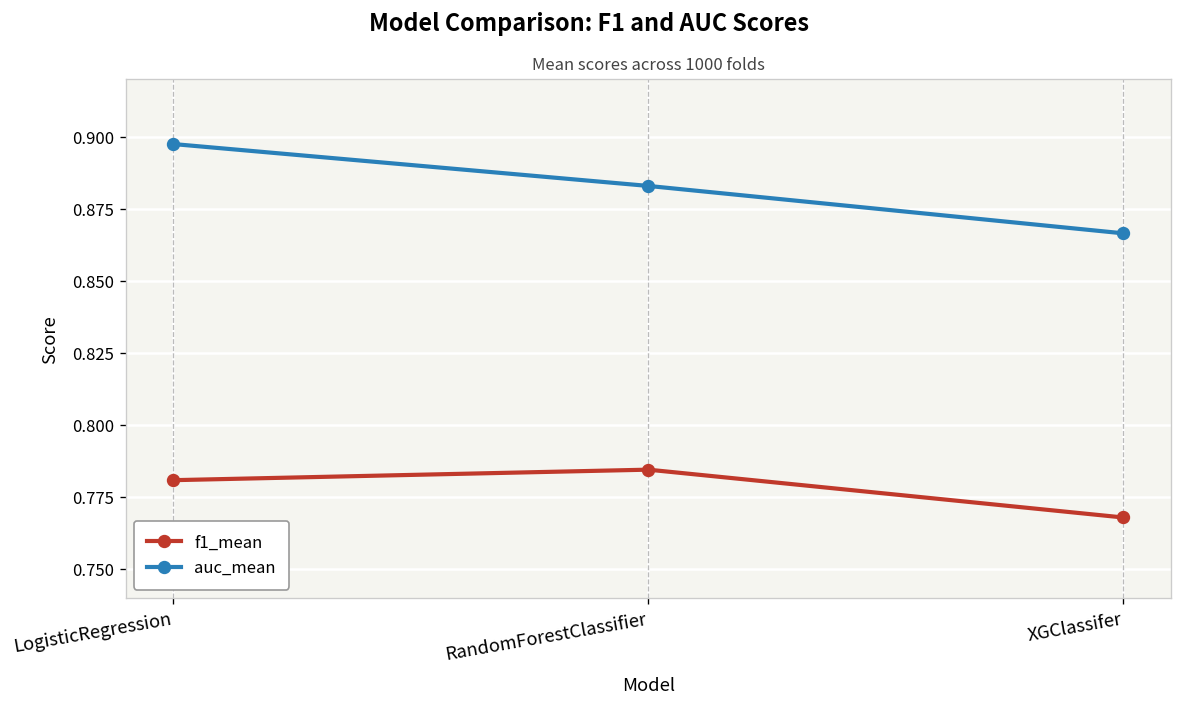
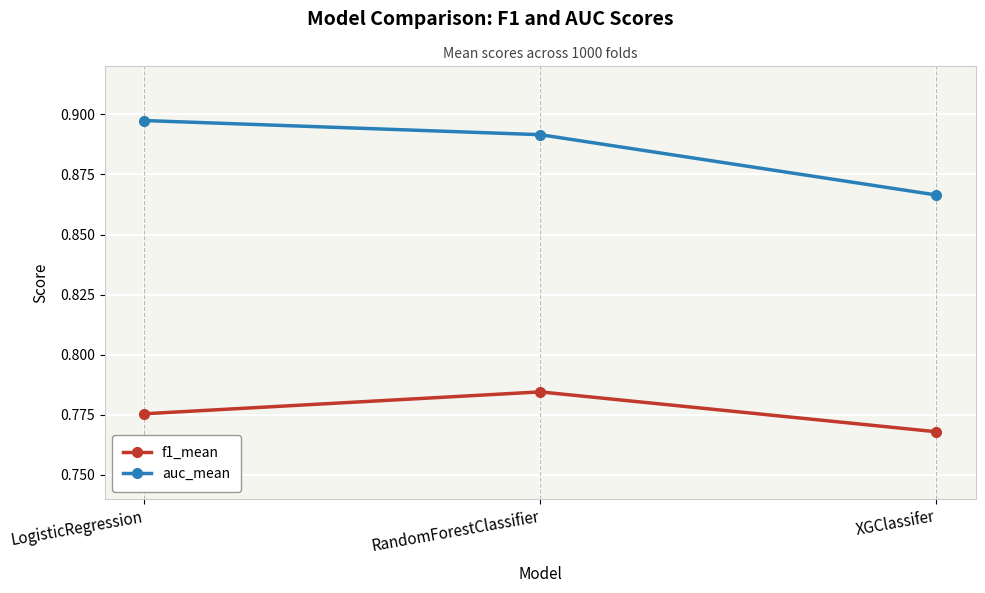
f1_mean, LogisticRegression: 0.781 -> 0.775
auc_mean, RandomForestClassifier: 0.883 -> 0.892
